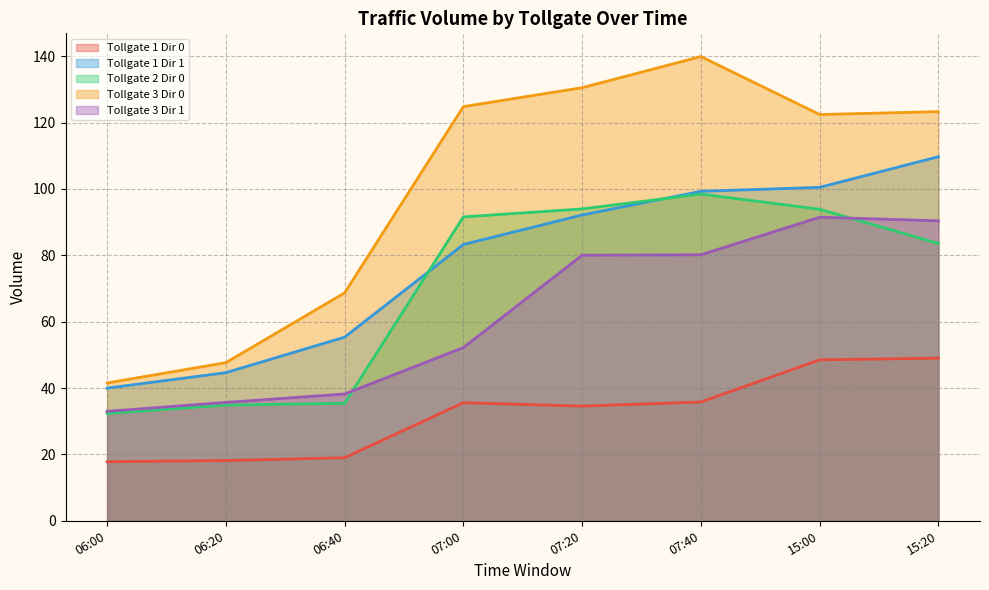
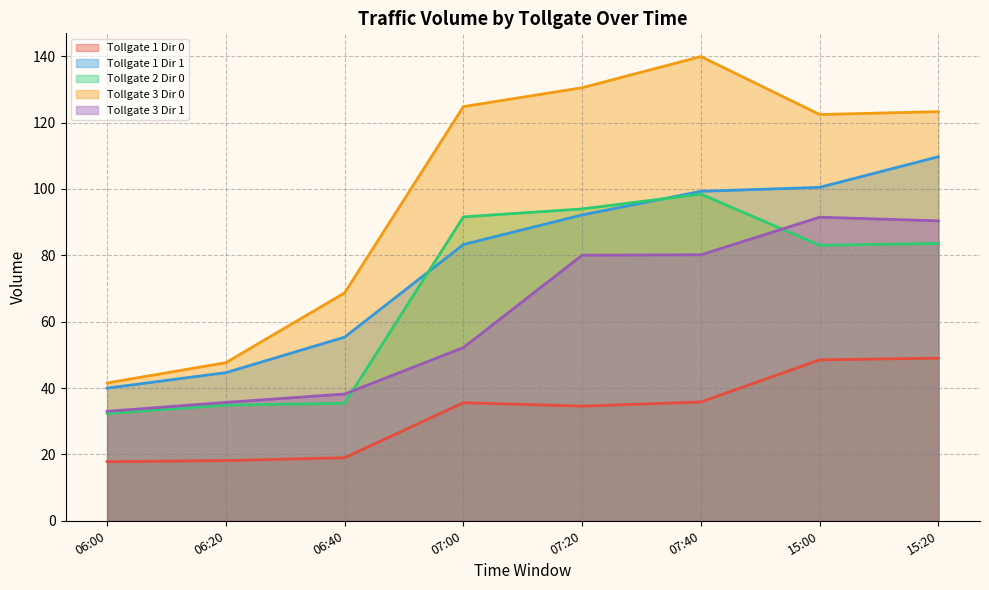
Tollgate 2 Dir 0, 15:00: 94 -> 83
